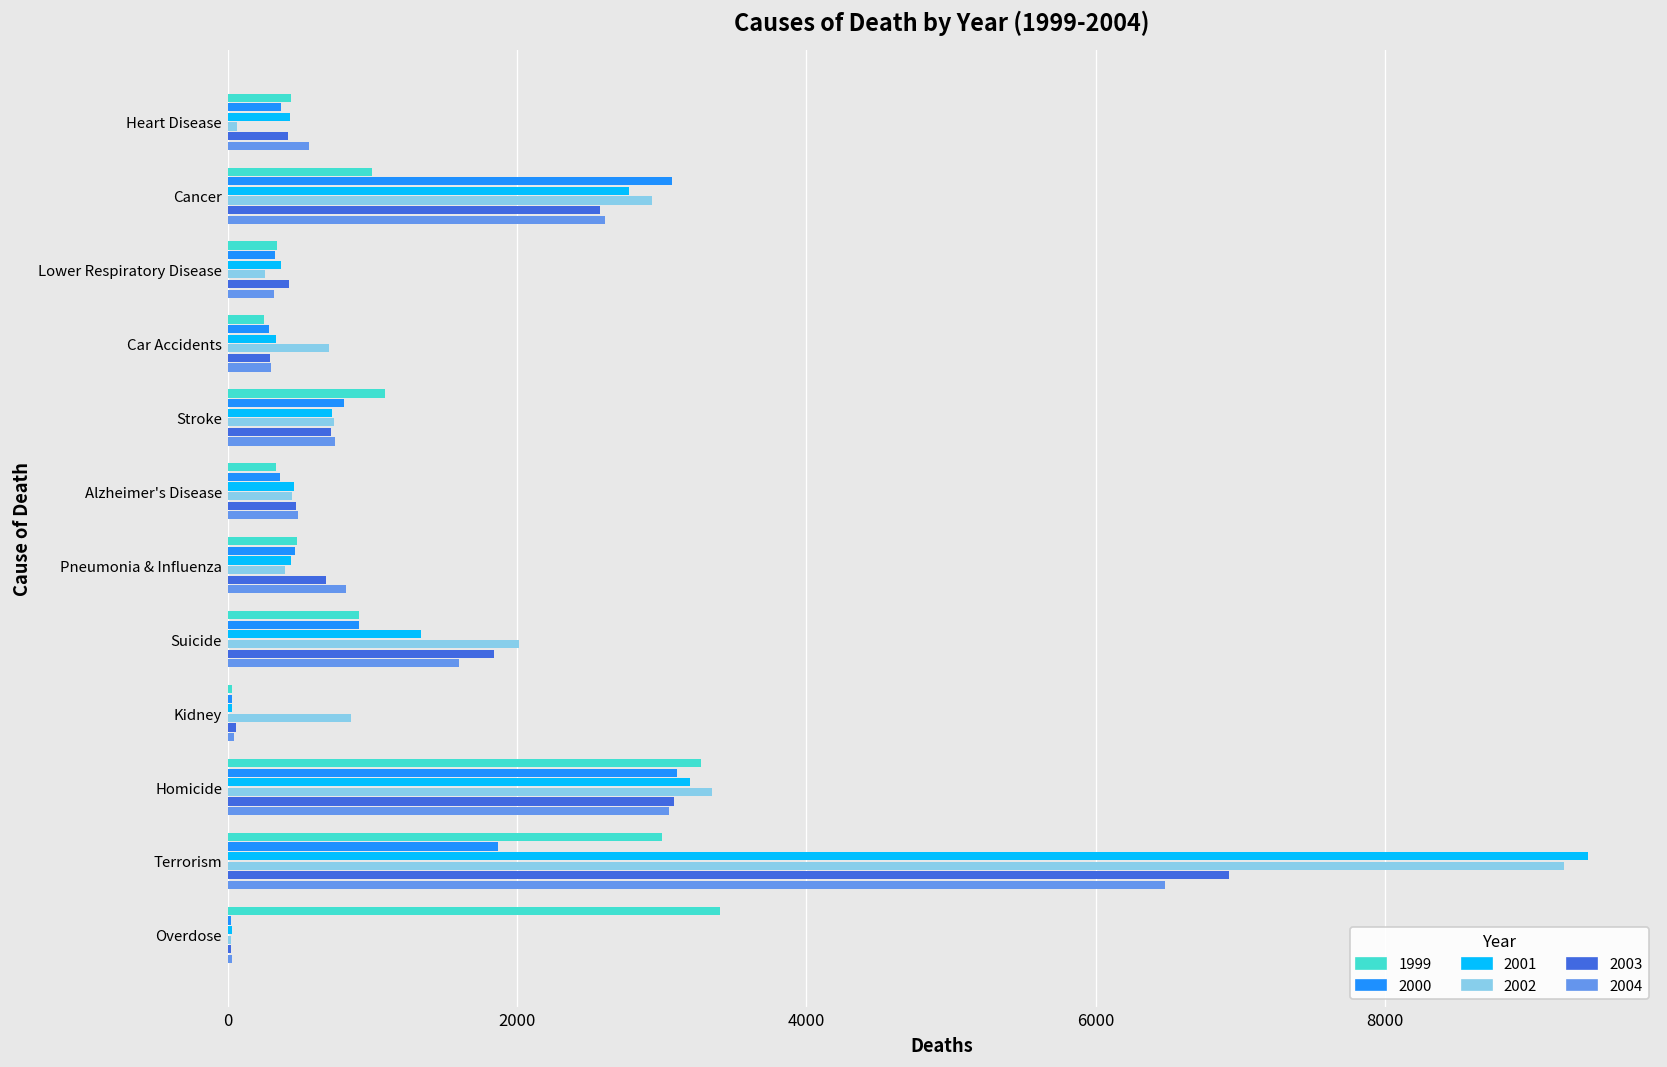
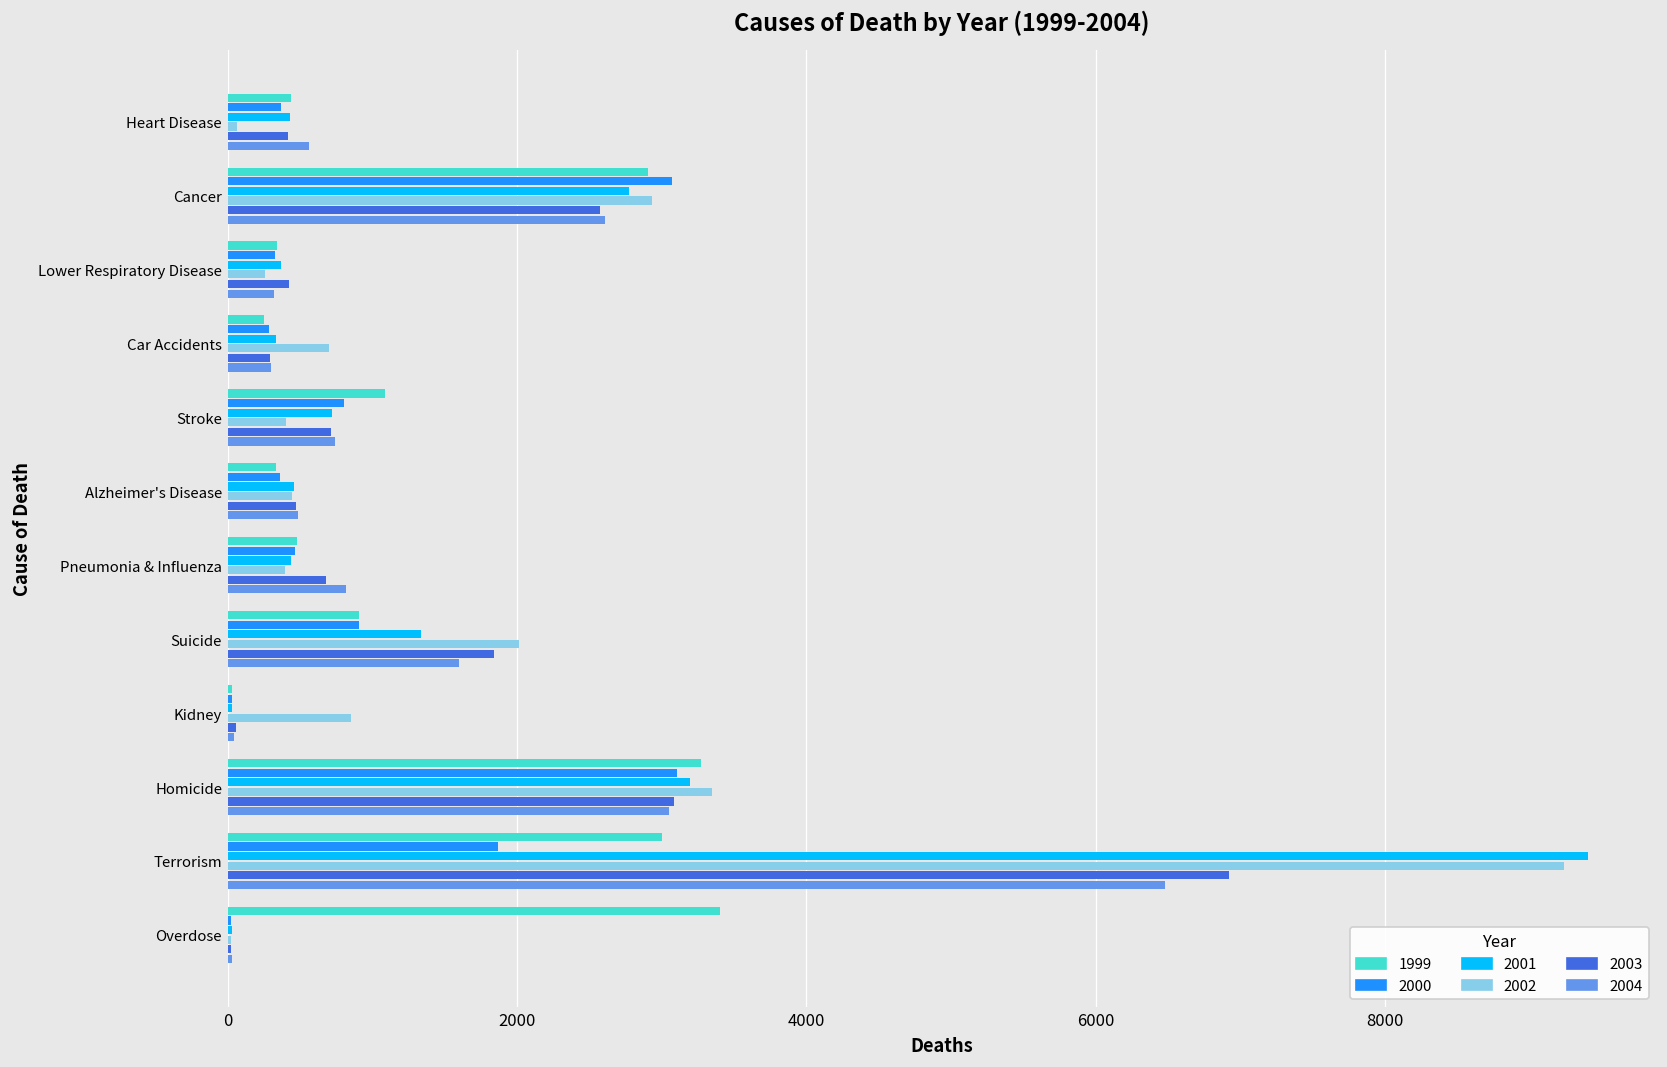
1999, Cancer: 1000 -> 2910
2002, Stroke: 730 -> 400
